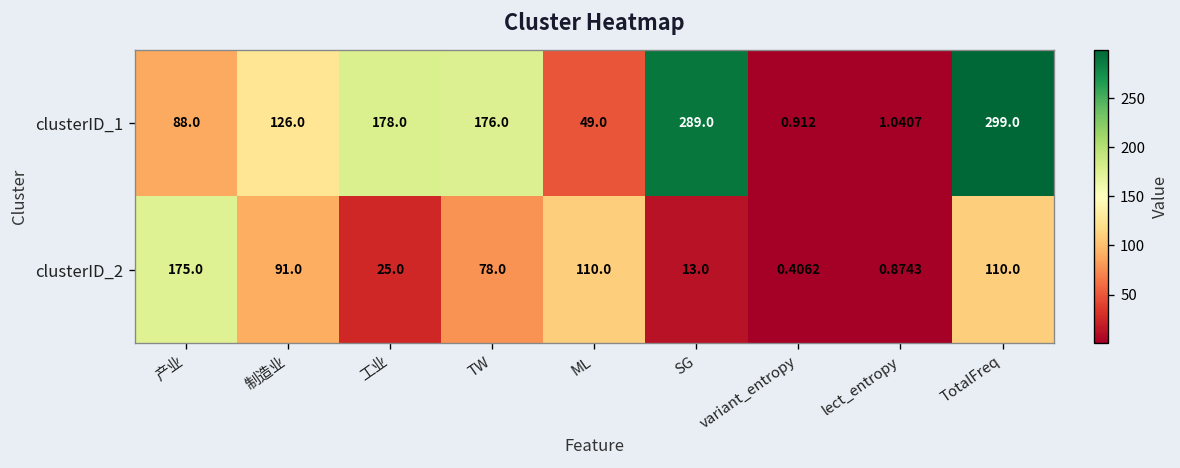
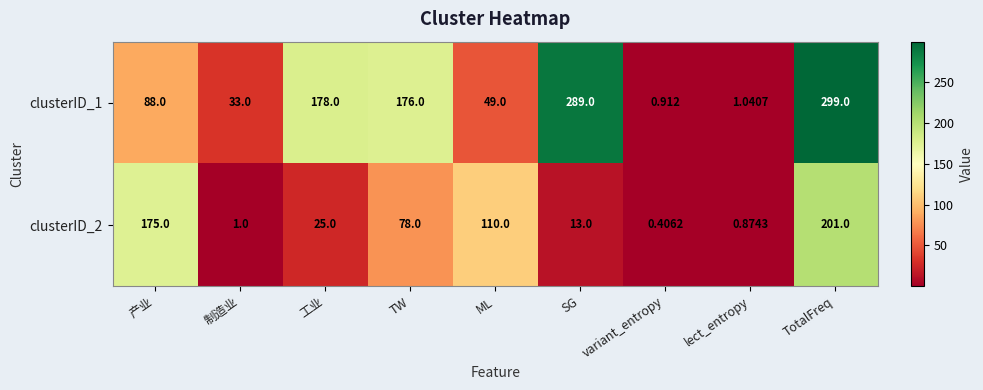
clusterID_1, 制造业: 126.0 -> 33.0
clusterID_2, 制造业: 91.0 -> 1.0
clusterID_2, TotalFreq: 110.0 -> 201.0
